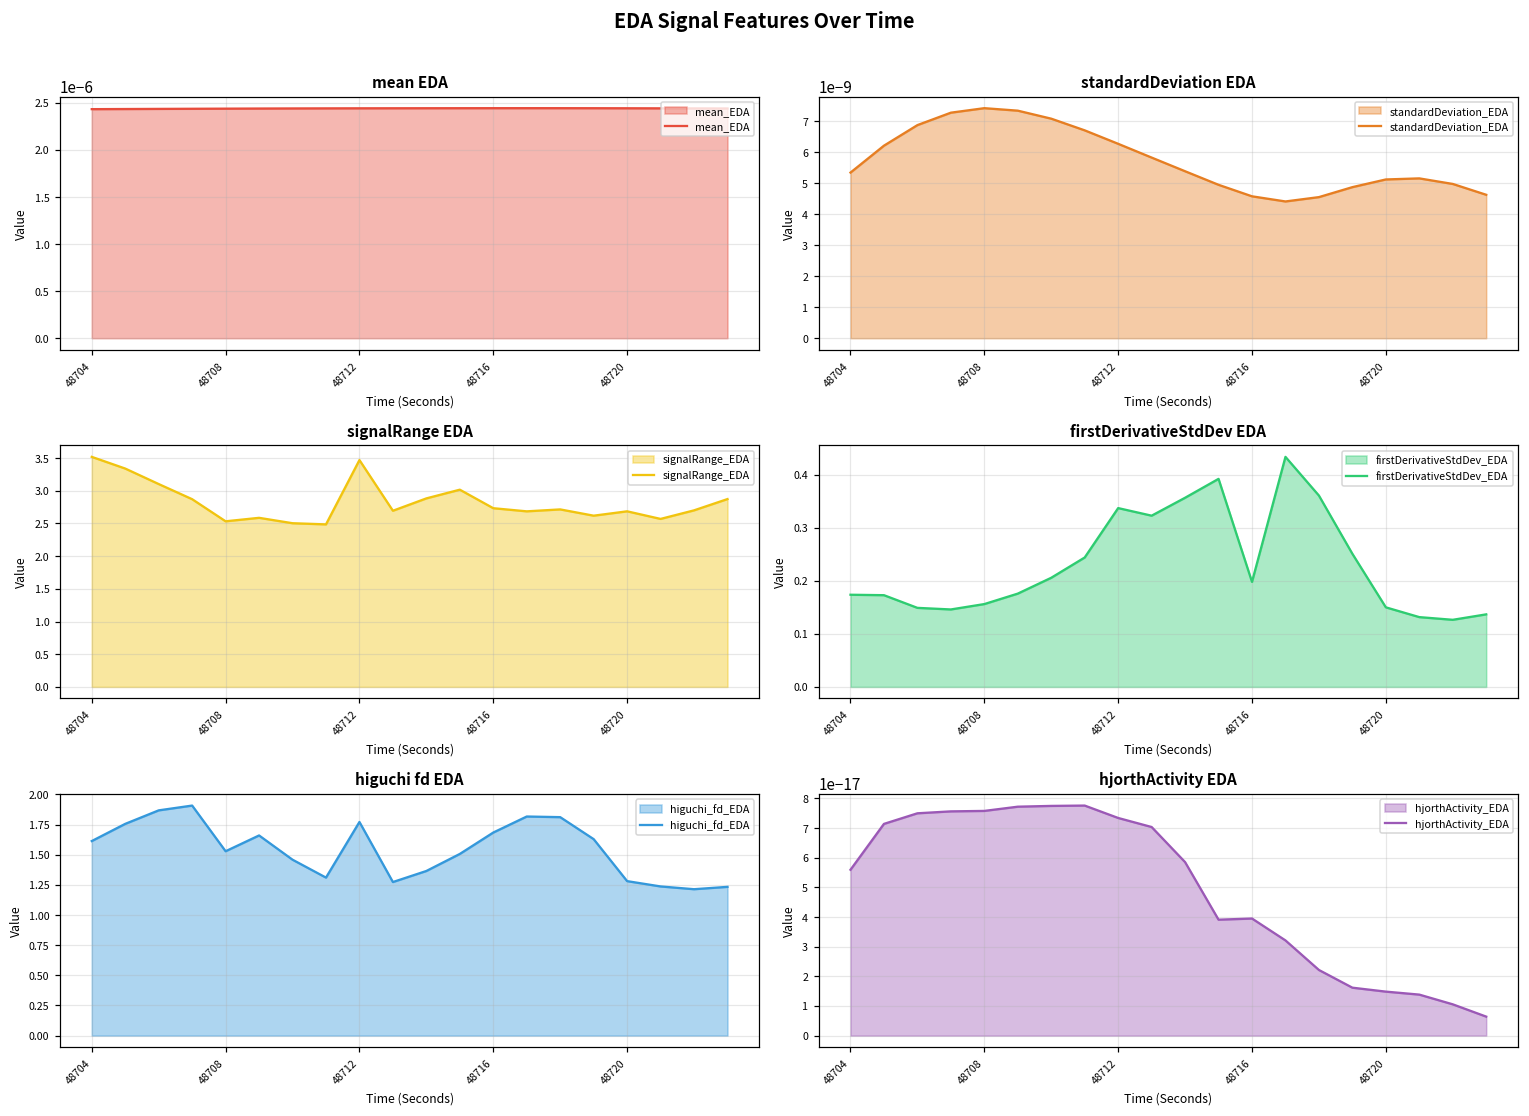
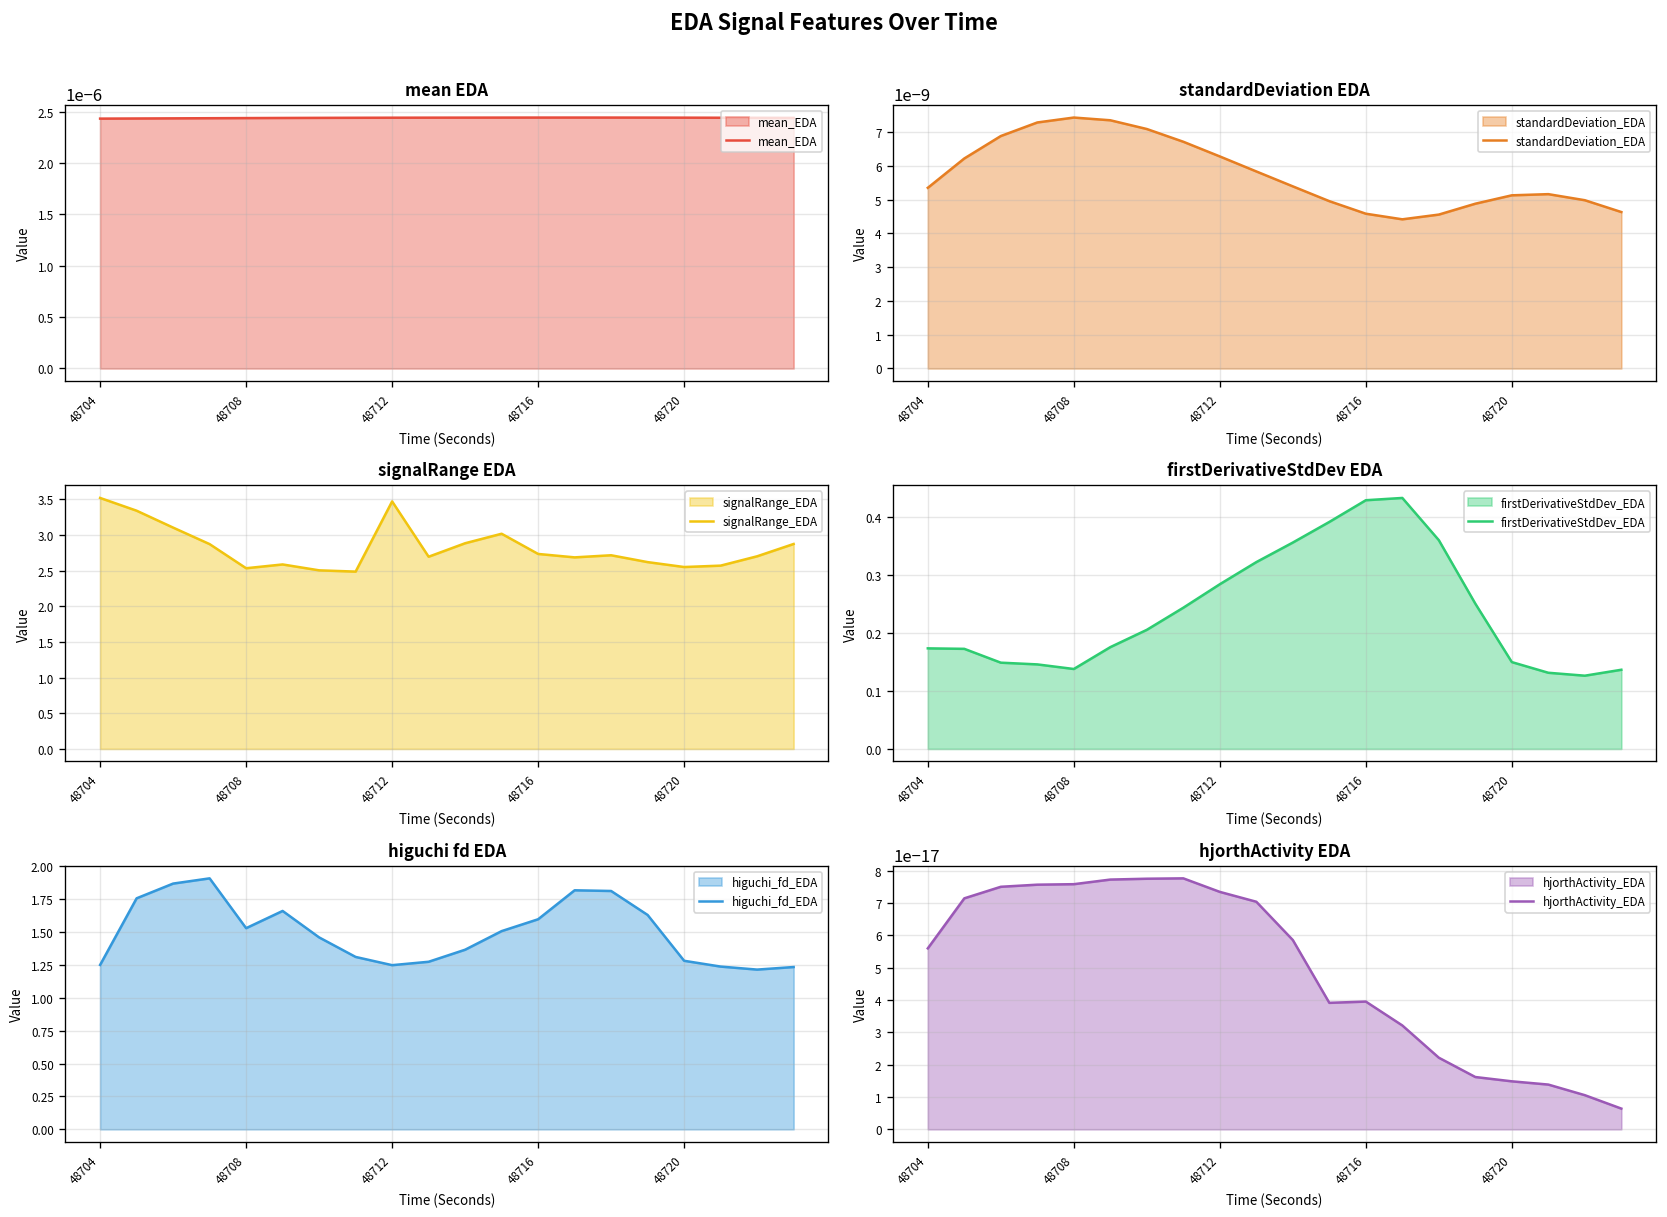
signalRange EDA, 48720: 2.7 -> 2.6
firstDerivativeStdDev EDA, 48708: 0.16 -> 0.14
firstDerivativeStdDev EDA, 48712: 0.34 -> 0.28
firstDerivativeStdDev EDA, 48716: 0.20 -> 0.43
higuchi fd EDA, 48704: 1.61 -> 1.25
higuchi fd EDA, 48712: 1.77 -> 1.25
higuchi fd EDA, 48716: 1.68 -> 1.60
